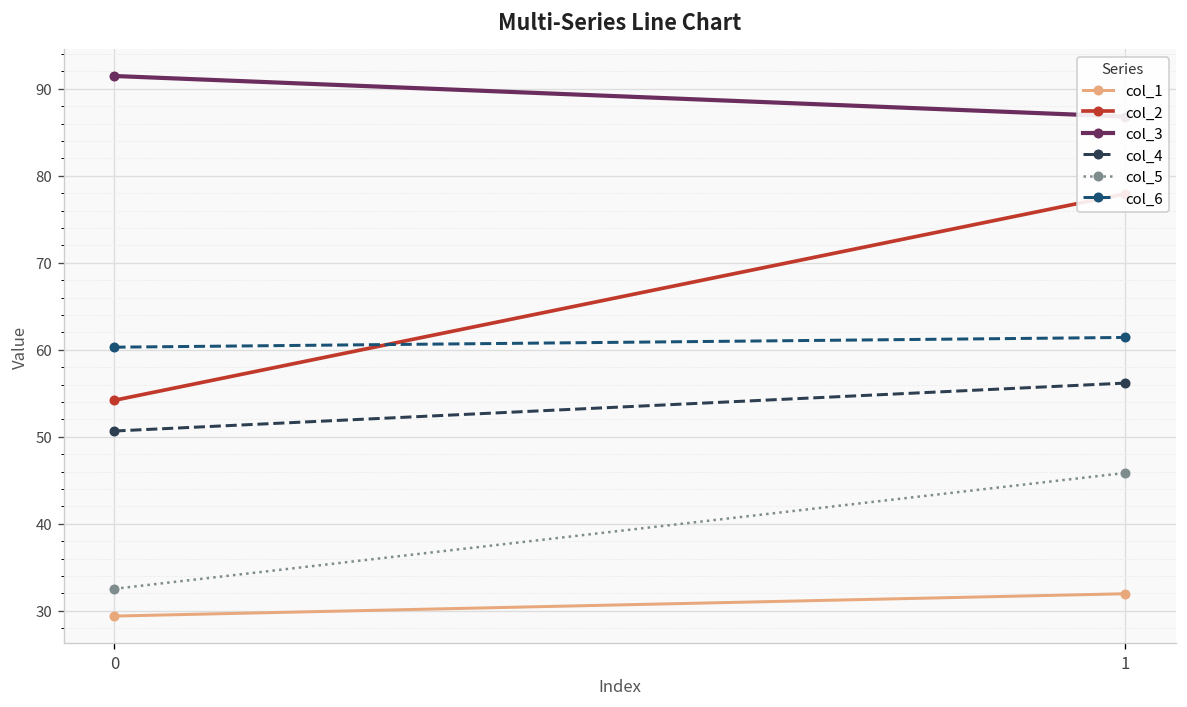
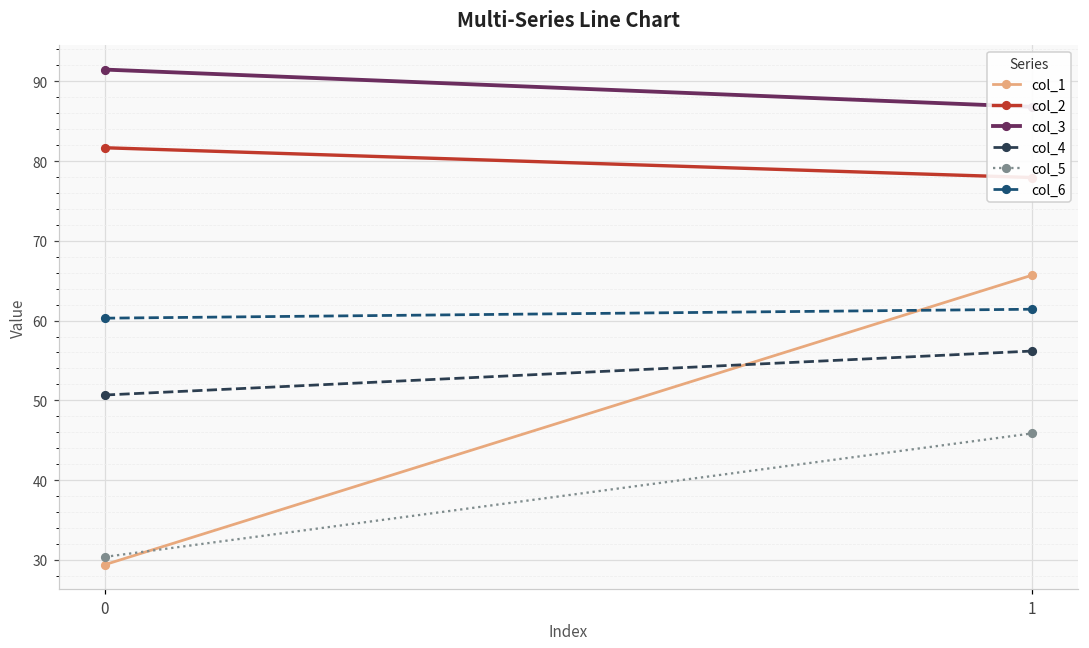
col_2, 0: 54 -> 82
col_5, 0: 33 -> 30
col_1, 1: 32 -> 66
